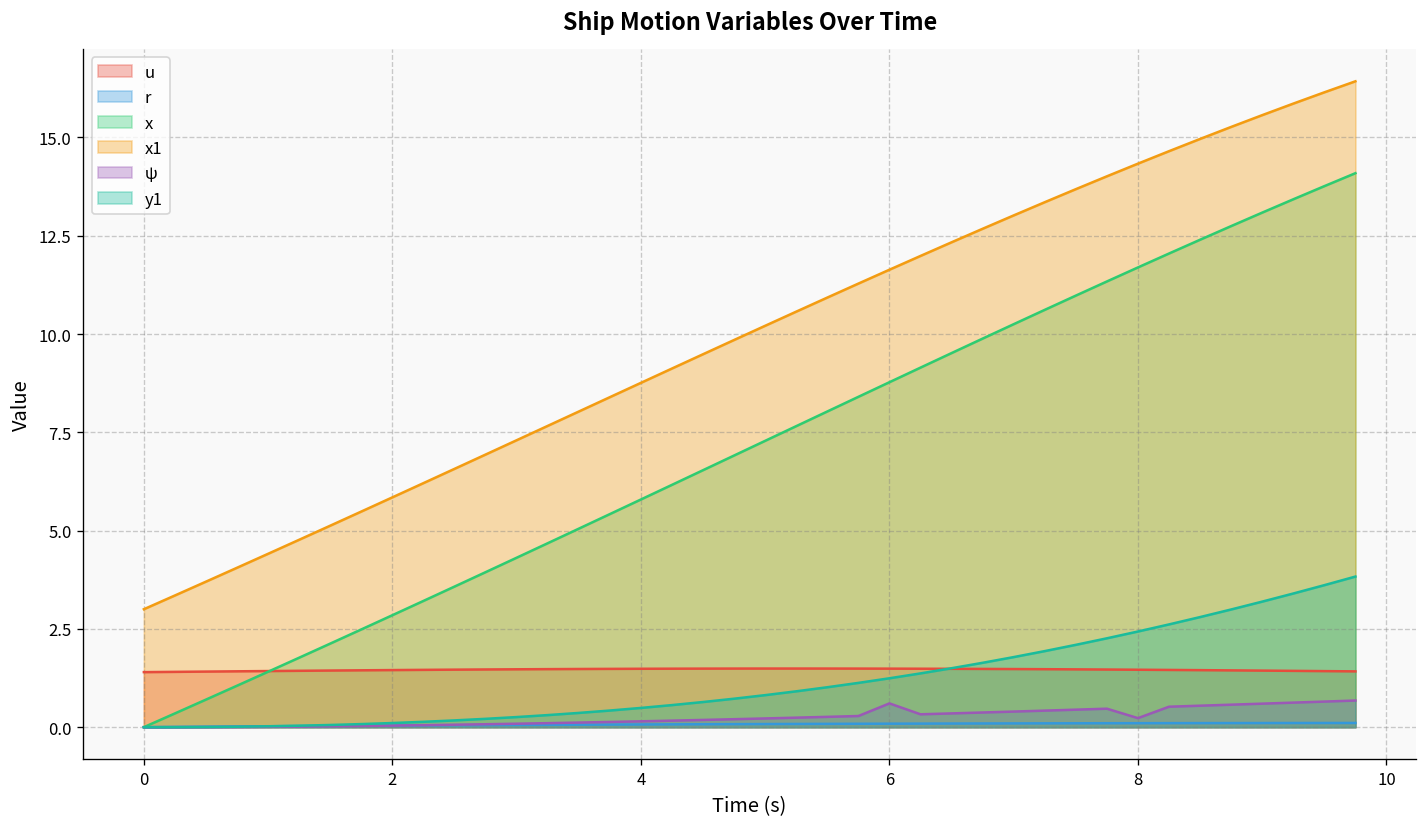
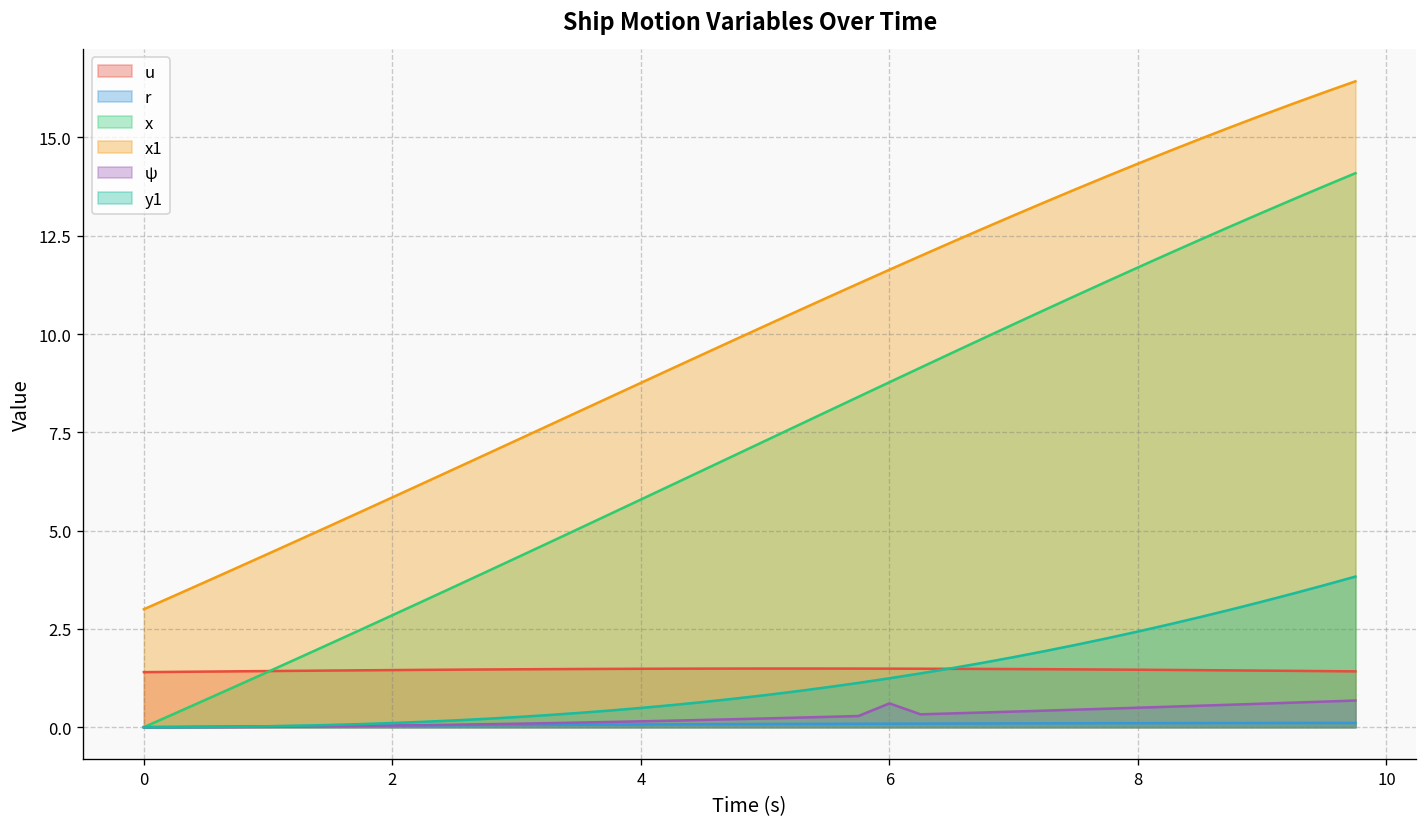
ψ, 8: 0.2 -> 0.5
